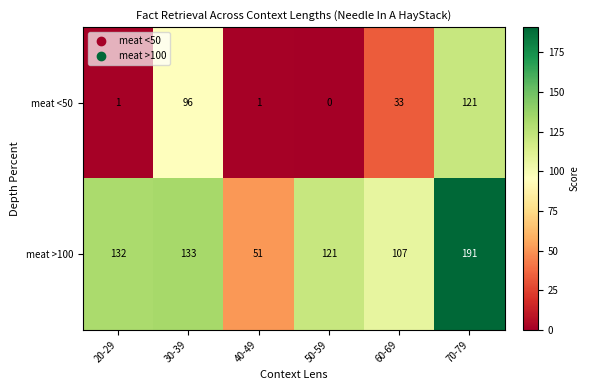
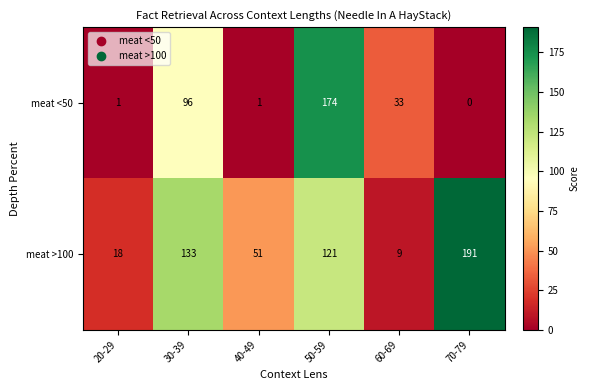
meat <50, 50-59: 0 -> 174
meat <50, 70-79: 121 -> 0
meat >100, 20-29: 132 -> 18
meat >100, 60-69: 107 -> 9
